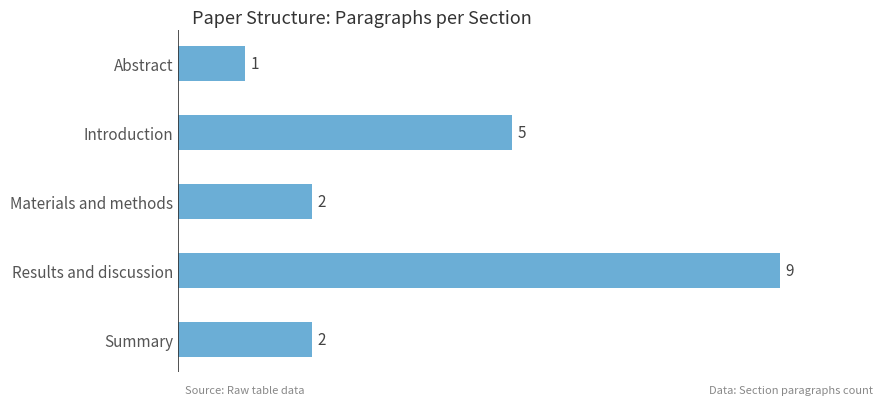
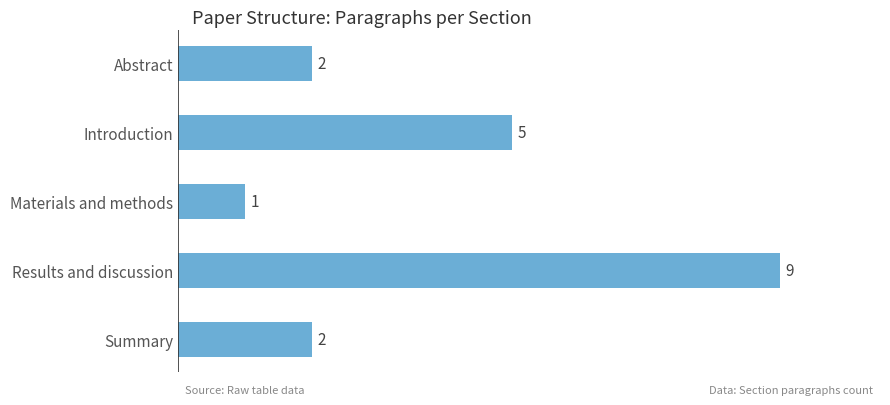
Abstract: 1 -> 2
Materials and methods: 2 -> 1
